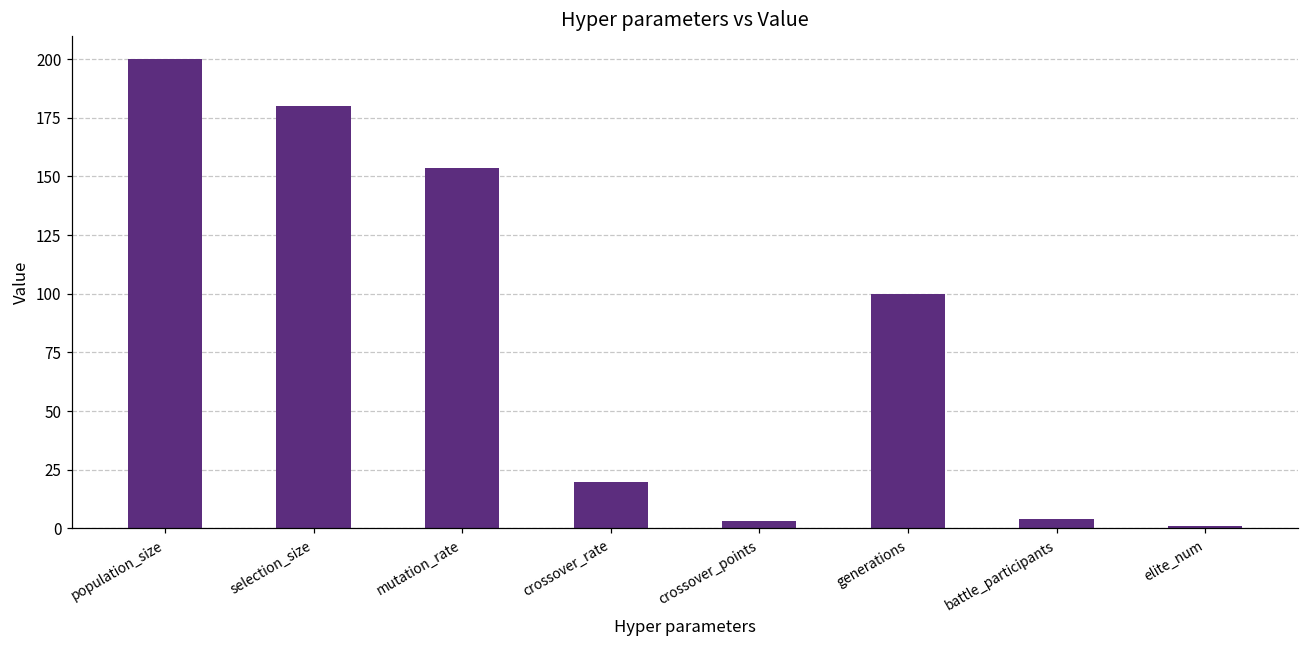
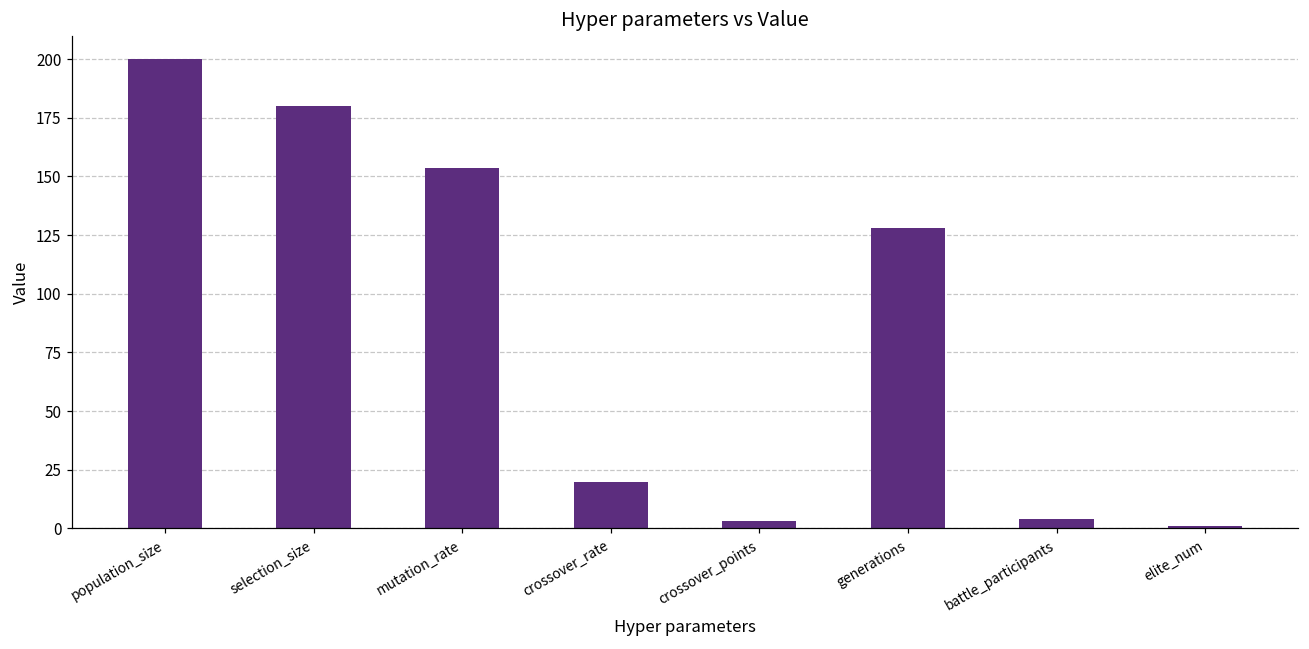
generations: 100 -> 128
